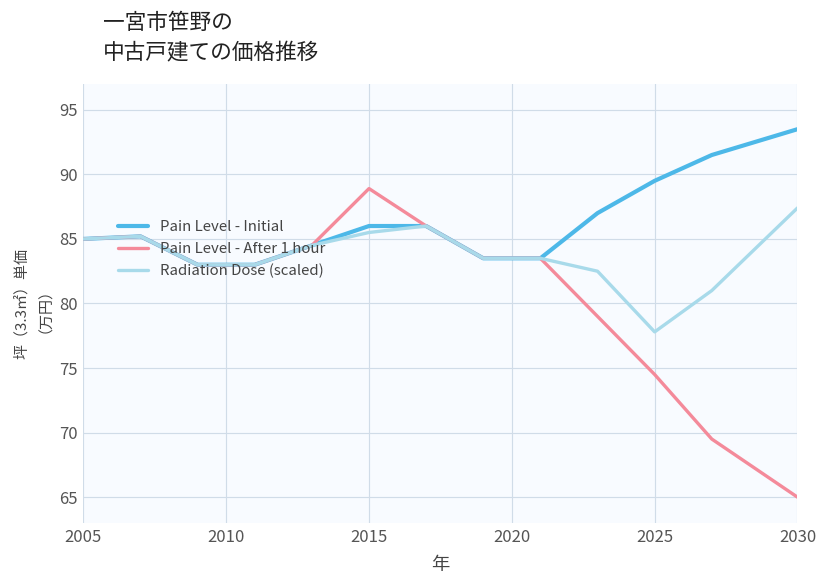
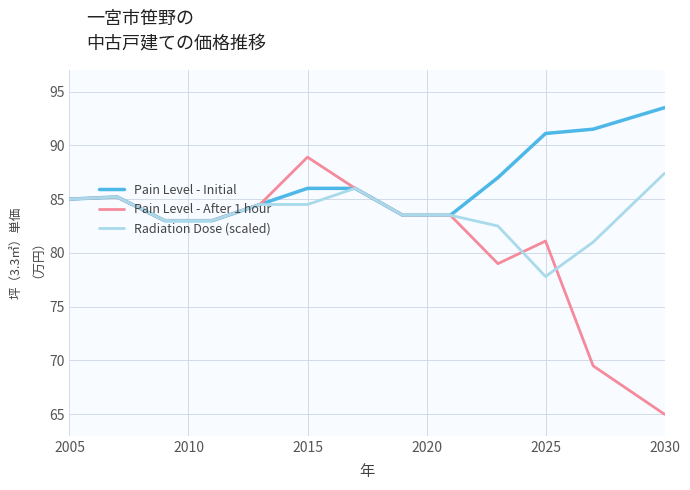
Radiation Dose (scaled), 2015: 85.5 -> 84.5
Pain Level - Initial, 2025: 89.5 -> 91.1
Pain Level - After 1 hour, 2025: 74.5 -> 81.1
